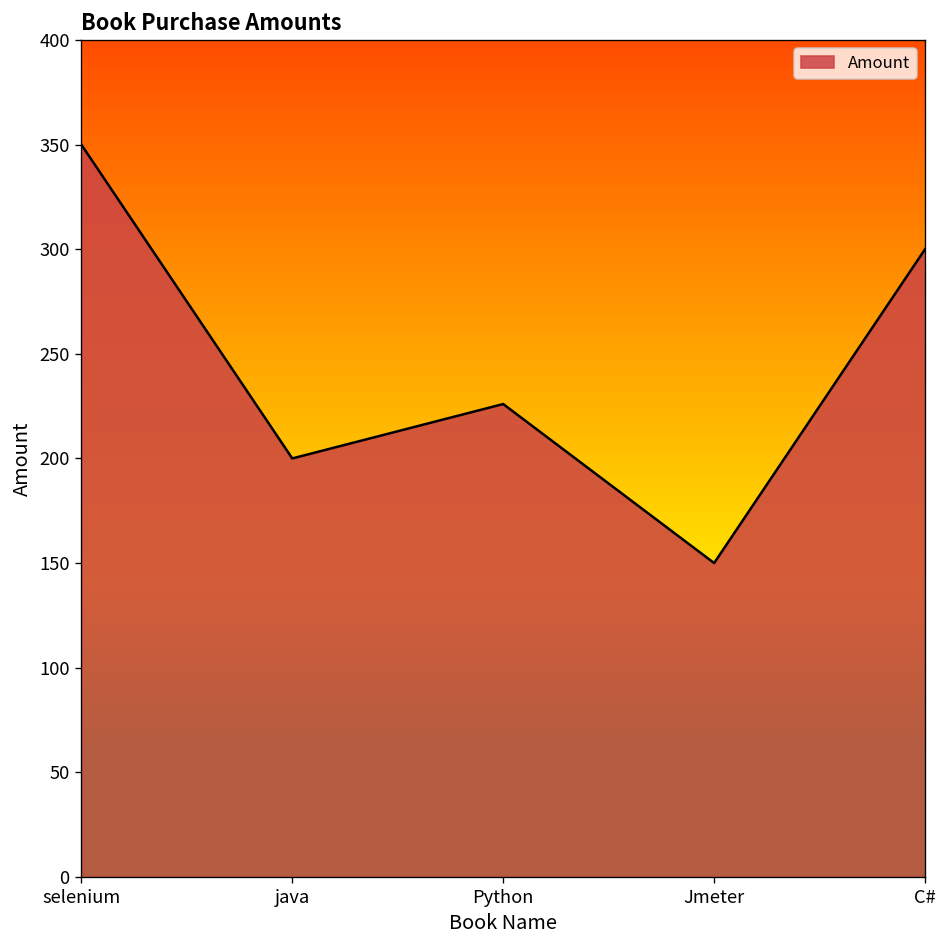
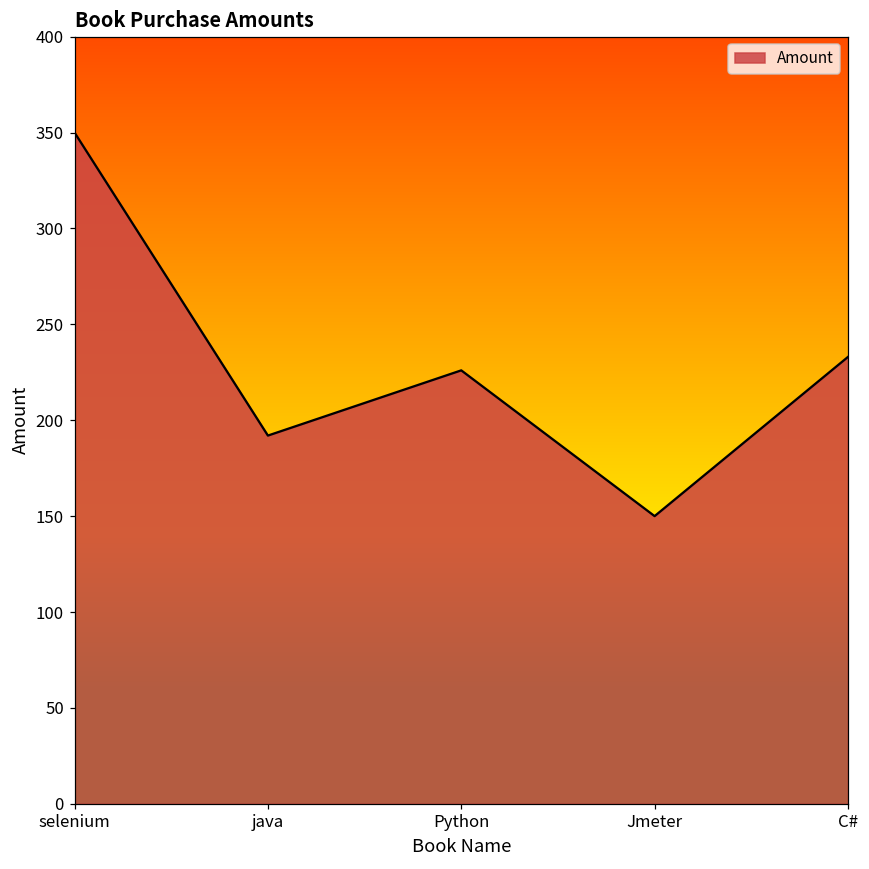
java: 200 -> 192
C#: 300 -> 233
